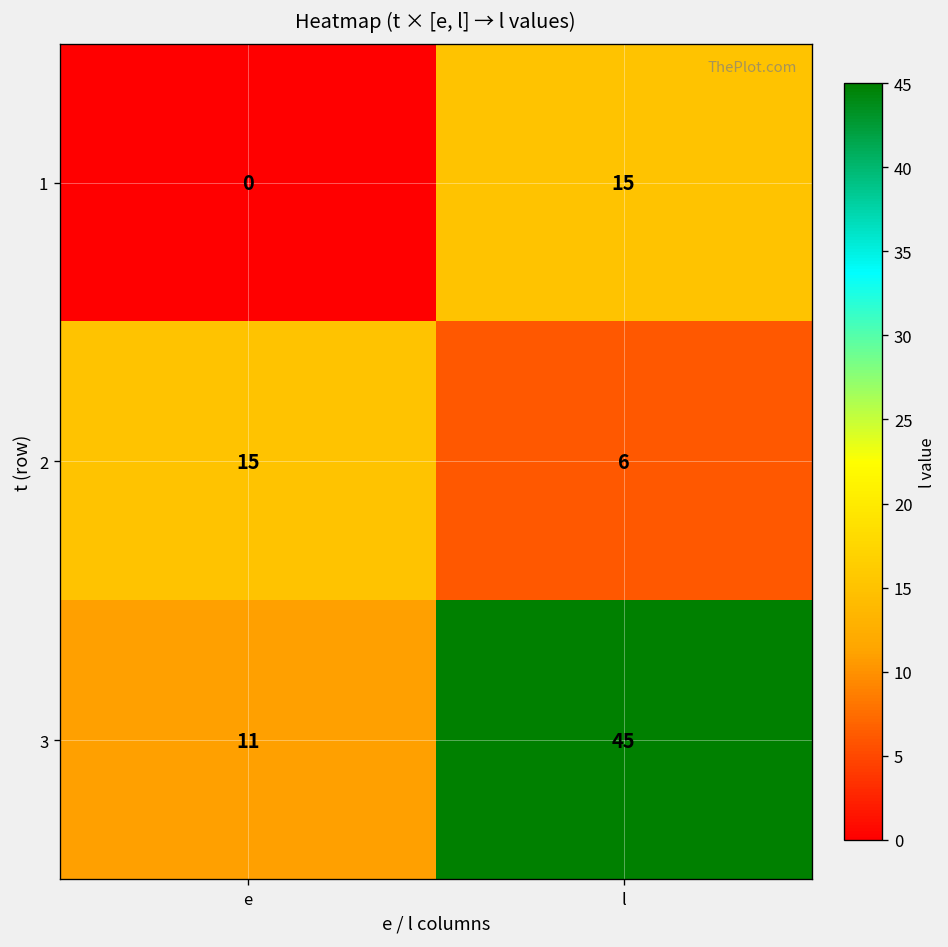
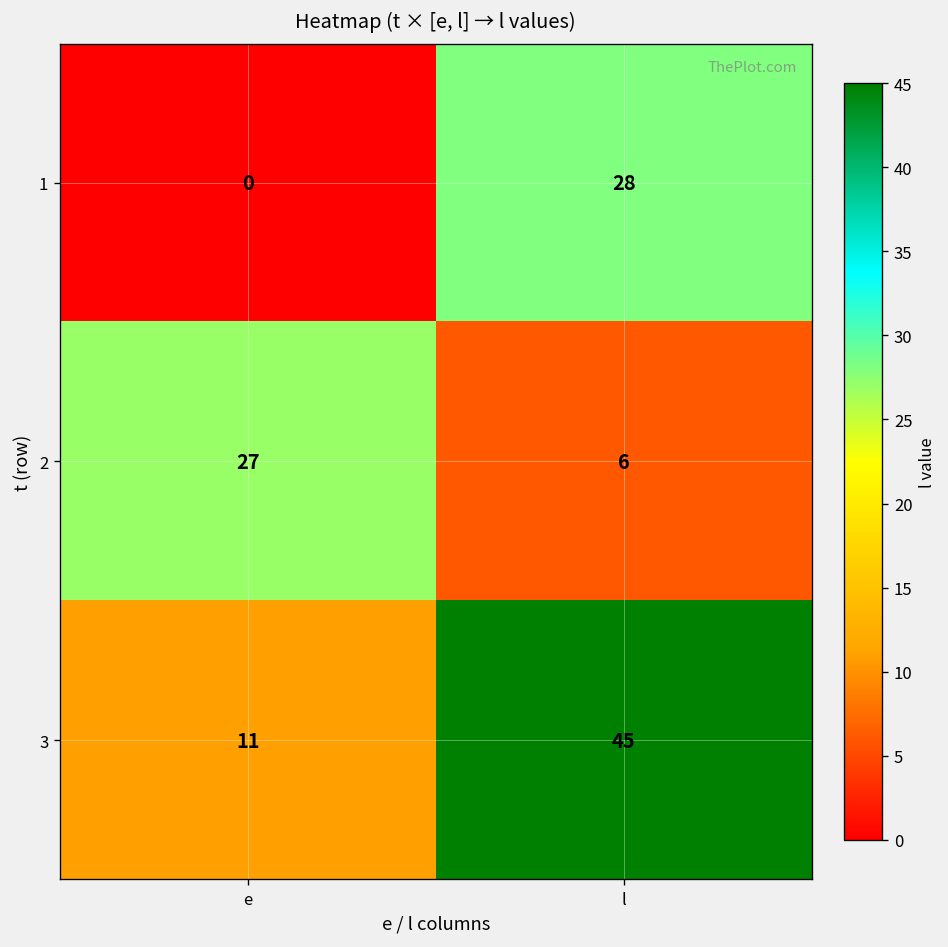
1, l: 15 -> 28
2, e: 15 -> 27
